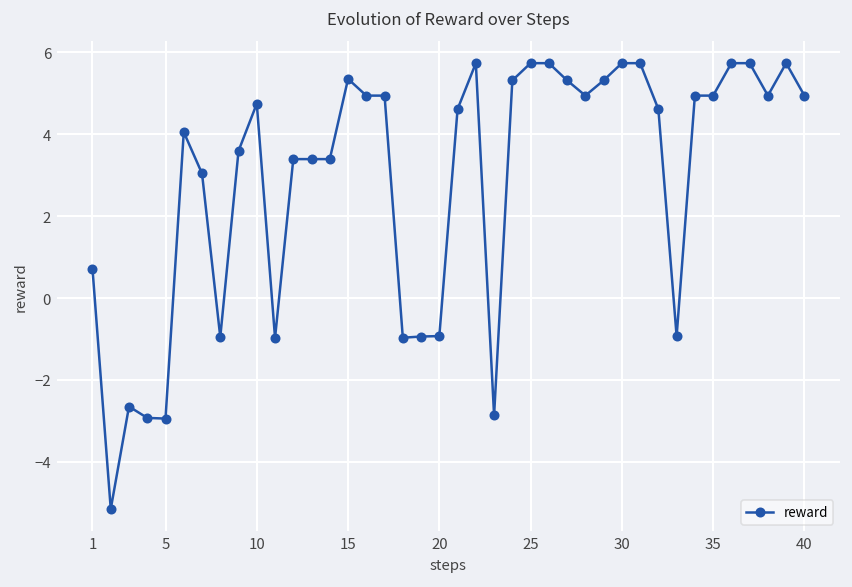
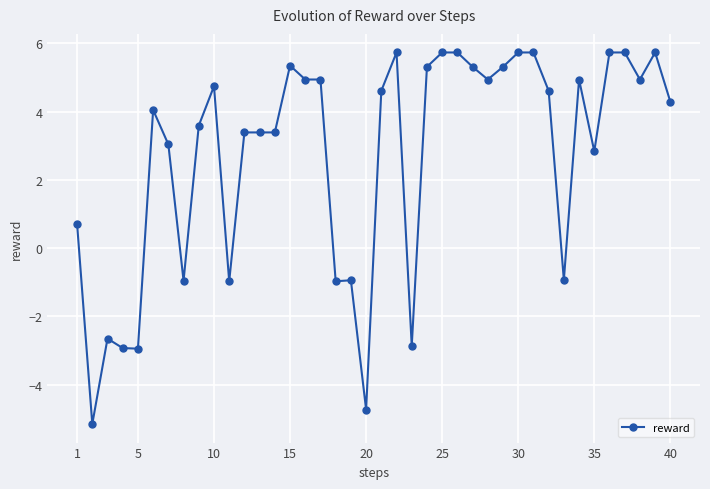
20: -0.9 -> -4.7
35: 4.9 -> 2.8
40: 4.9 -> 4.3
